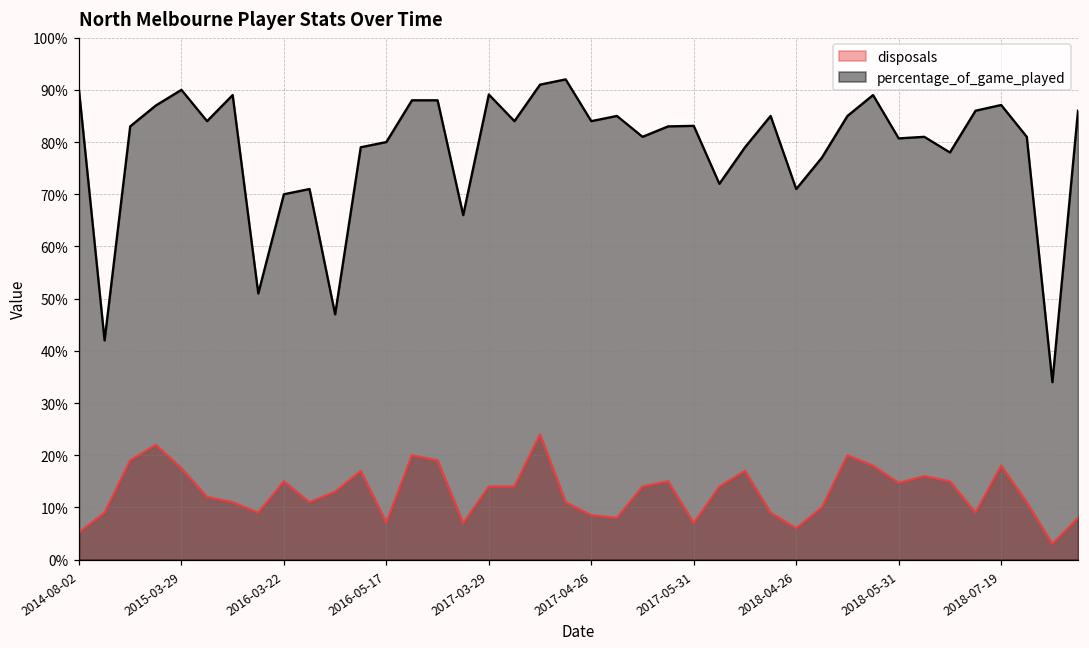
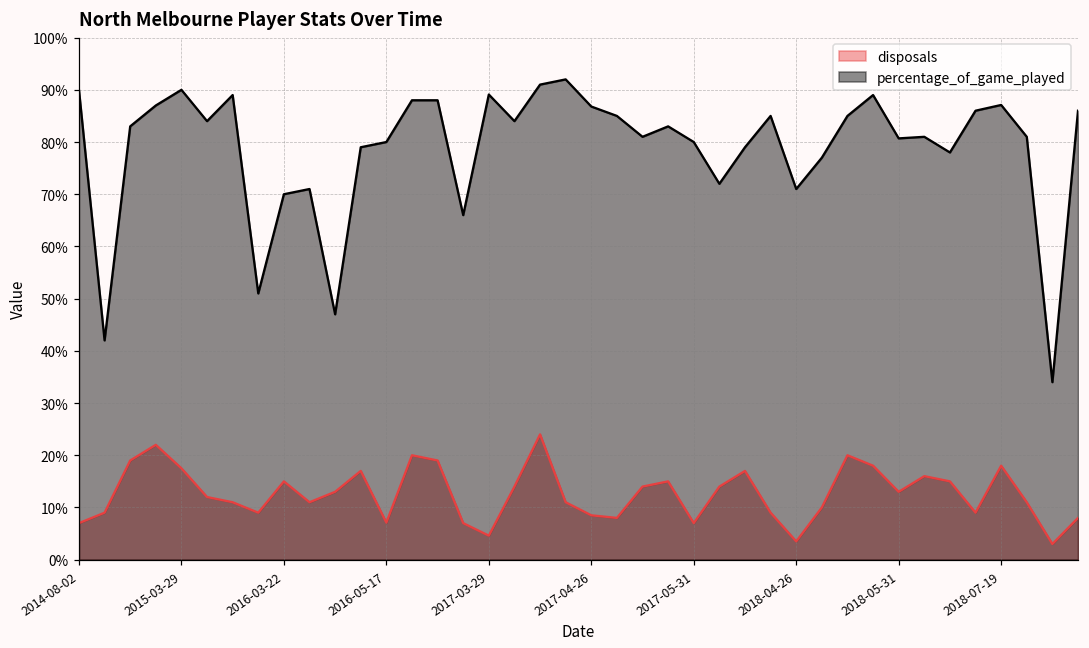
disposals, 2014-08-02: 5% -> 7%
disposals, 2017-03-29: 14% -> 5%
percentage_of_game_played, 2017-04-26: 84% -> 87%
percentage_of_game_played, 2017-05-31: 83% -> 80%
disposals, 2018-04-26: 6% -> 4%
disposals, 2018-05-31: 15% -> 13%
